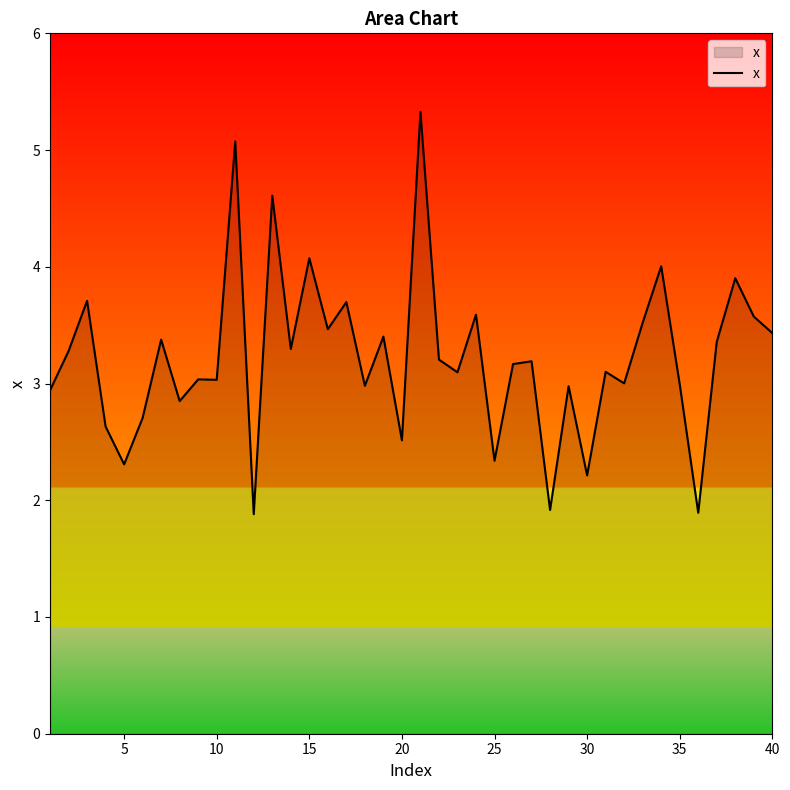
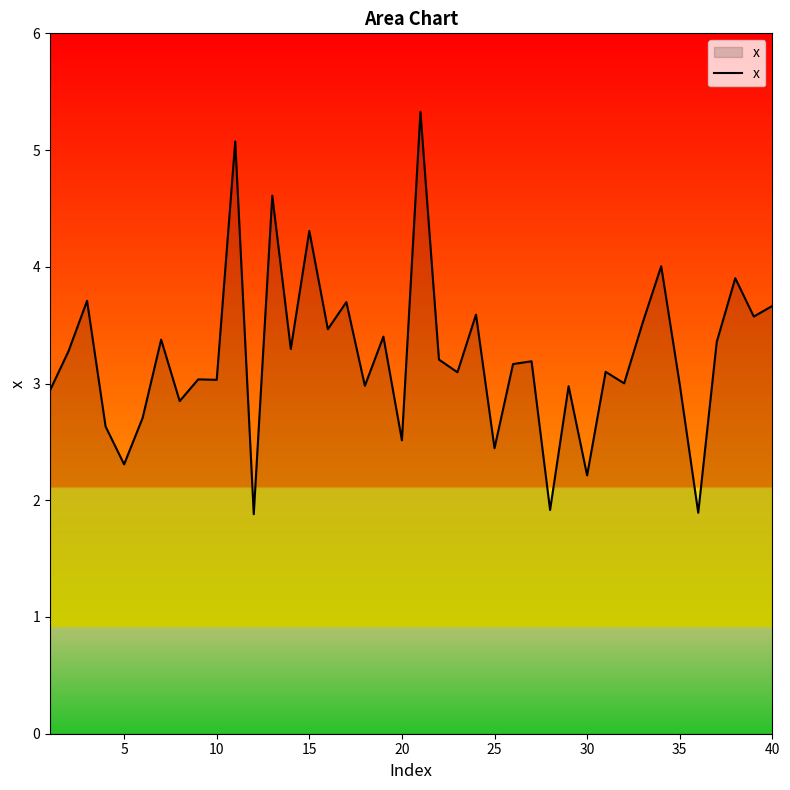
15: 4.07 -> 4.31
25: 2.34 -> 2.45
40: 3.43 -> 3.66
